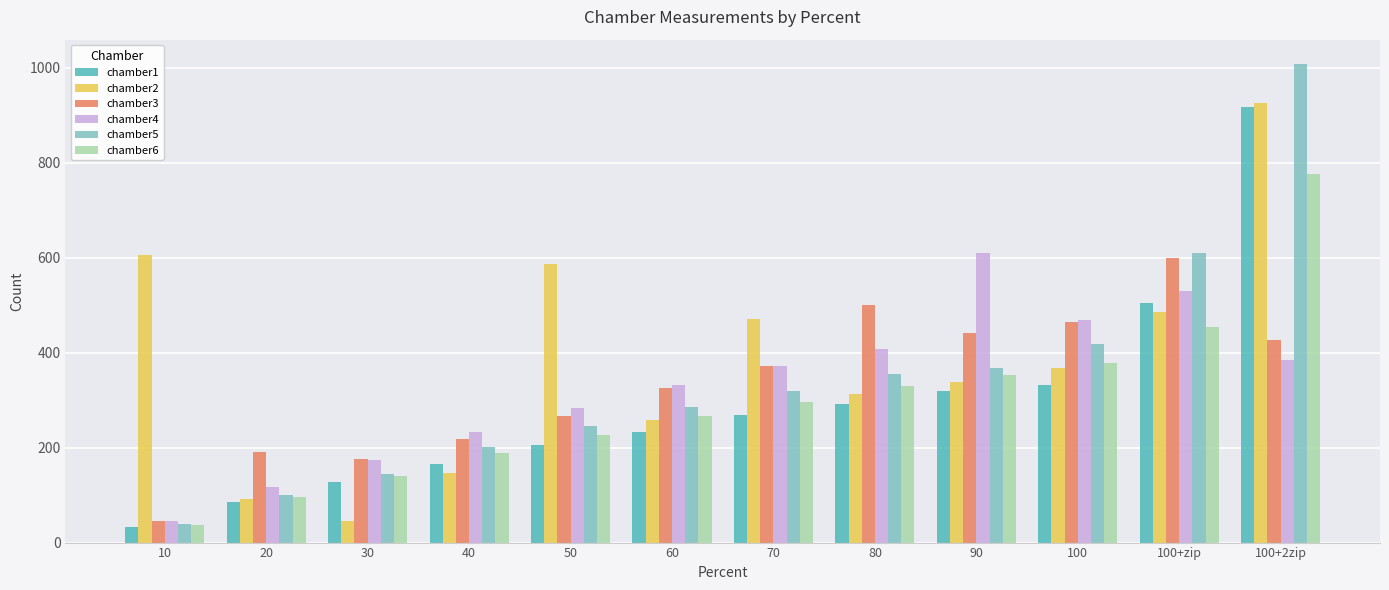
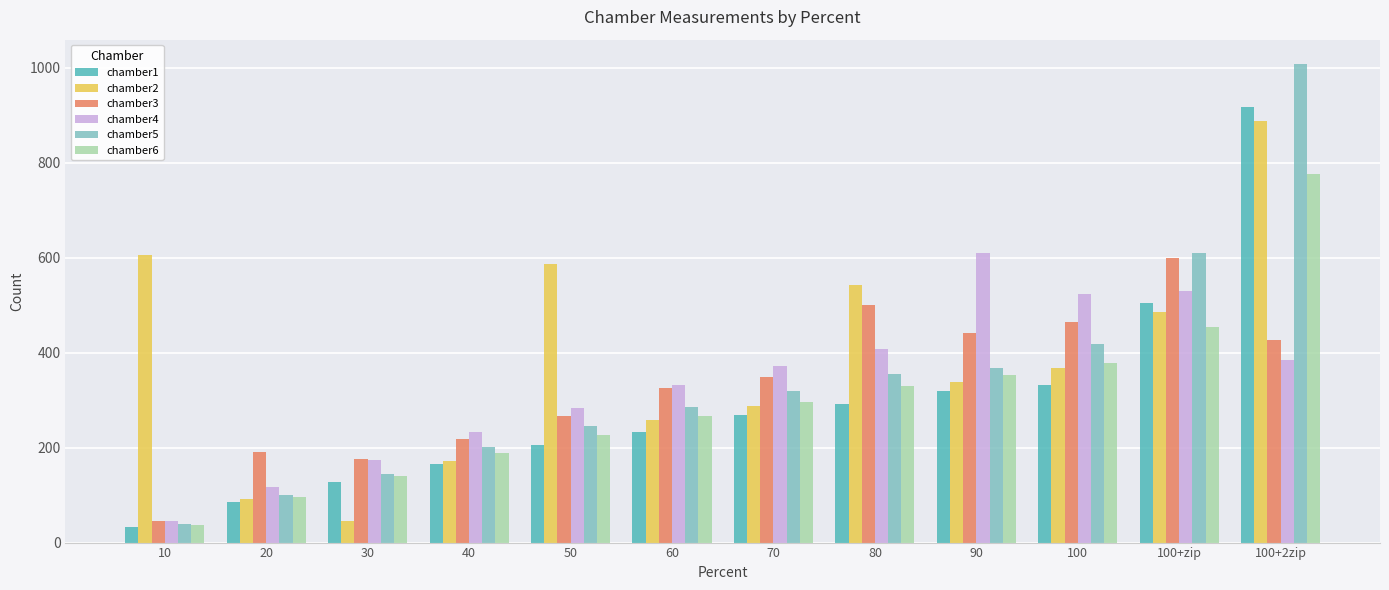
chamber2, 40: 150 -> 170
chamber2, 70: 470 -> 290
chamber3, 70: 370 -> 350
chamber2, 80: 310 -> 540
chamber4, 100: 470 -> 520
chamber2, 100+2zip: 930 -> 890
